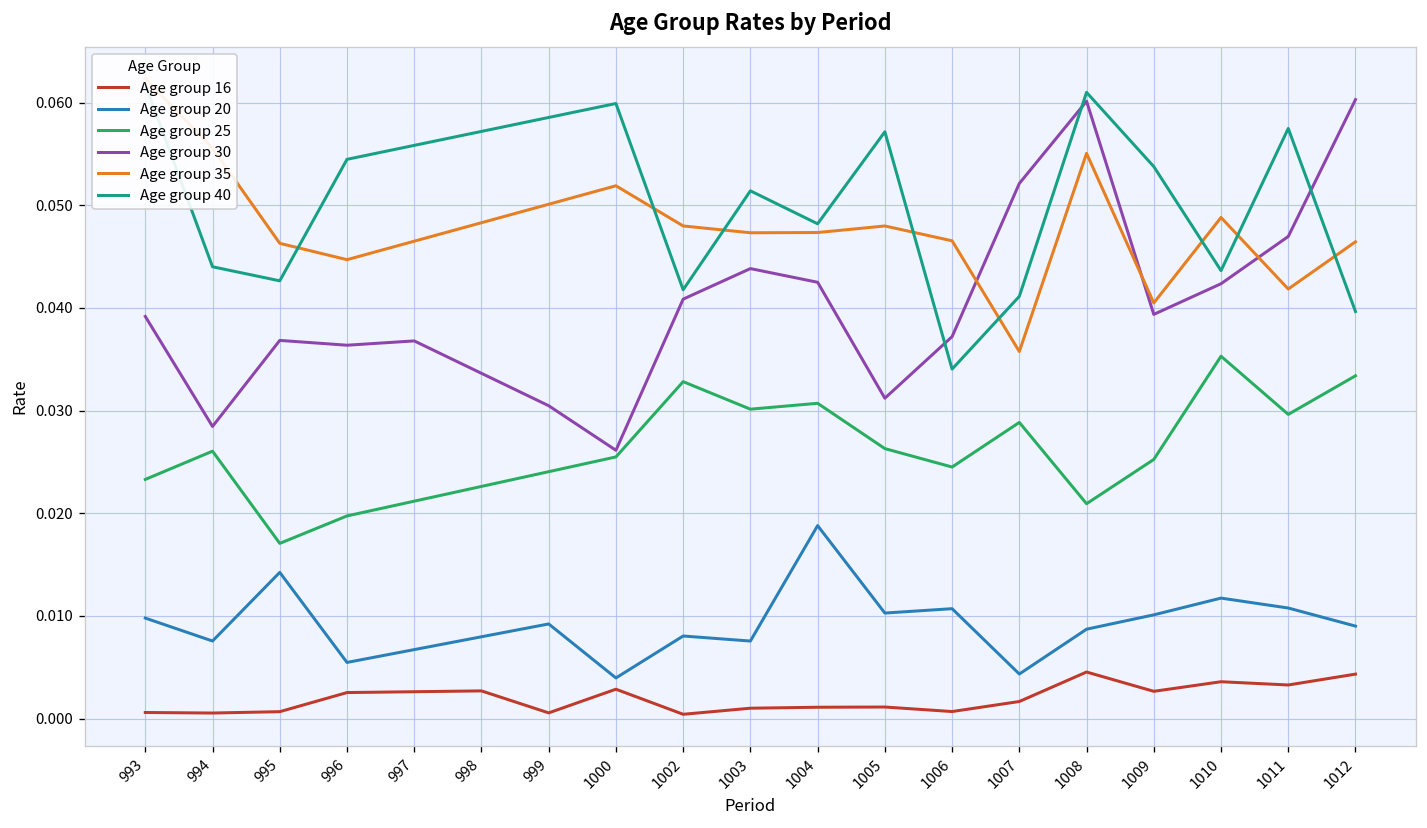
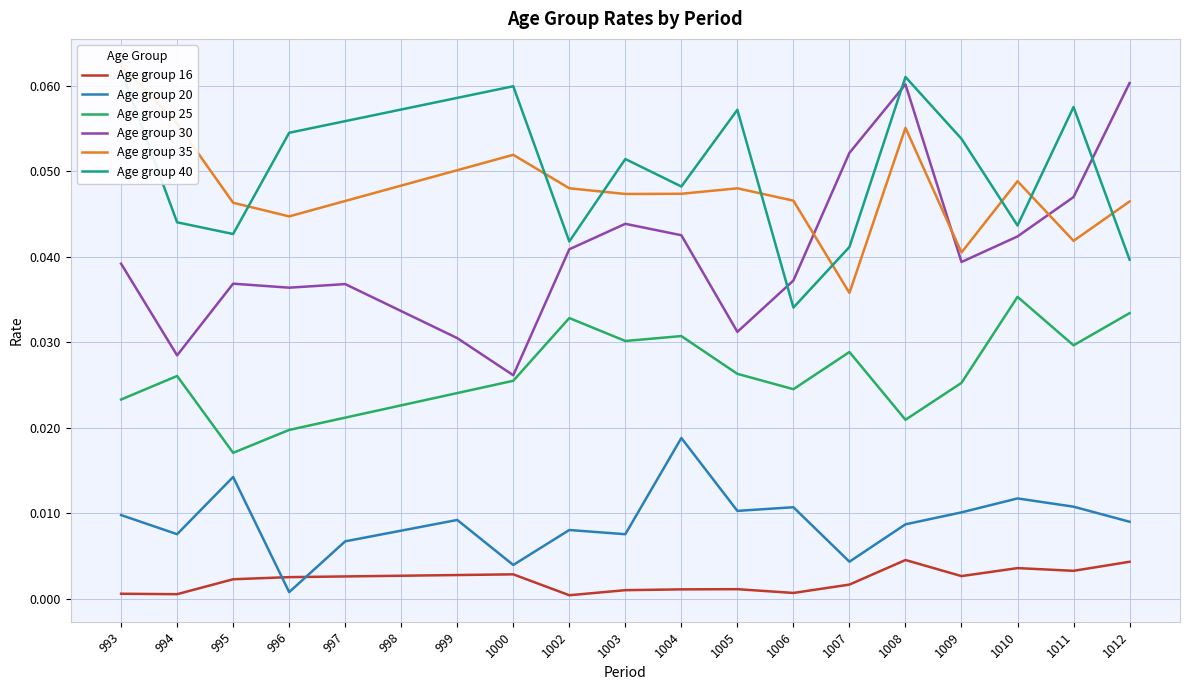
Age group 16, 995: 0.001 -> 0.002
Age group 20, 996: 0.005 -> 0.001
Age group 16, 999: 0.001 -> 0.003
